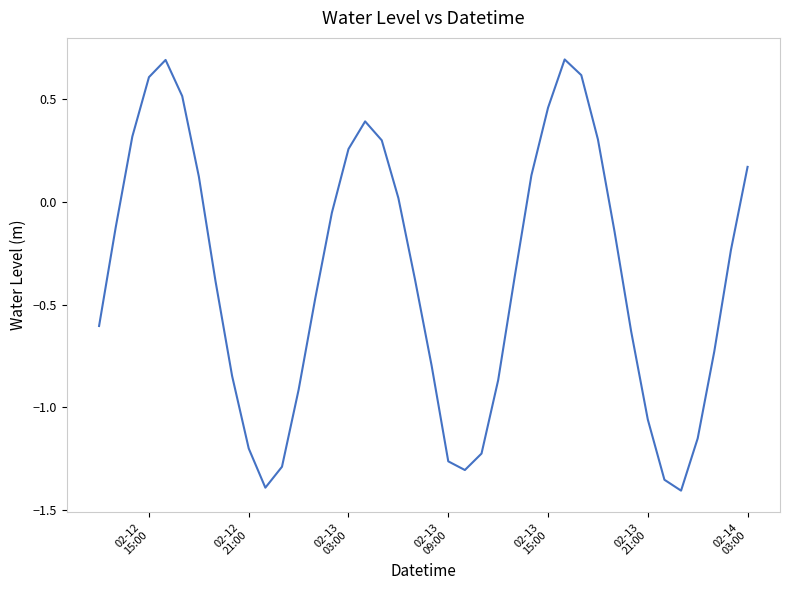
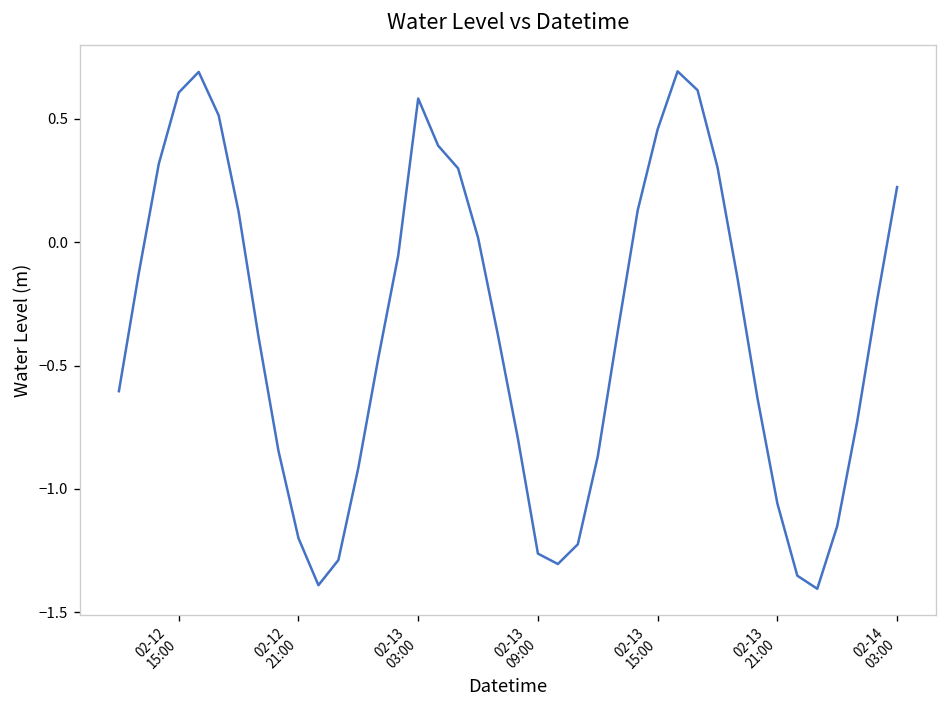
02-13 03:00: 0.26 -> 0.58
02-14 03:00: 0.17 -> 0.22
